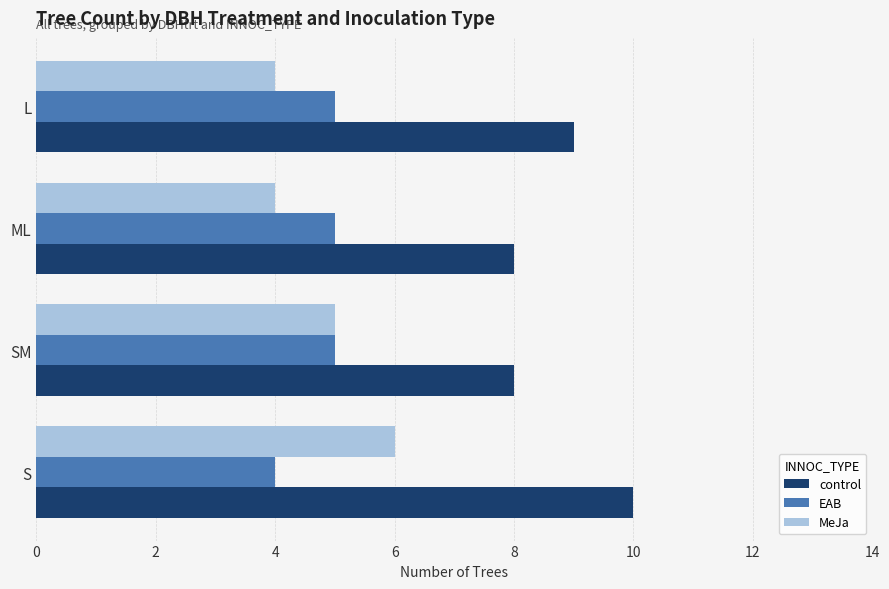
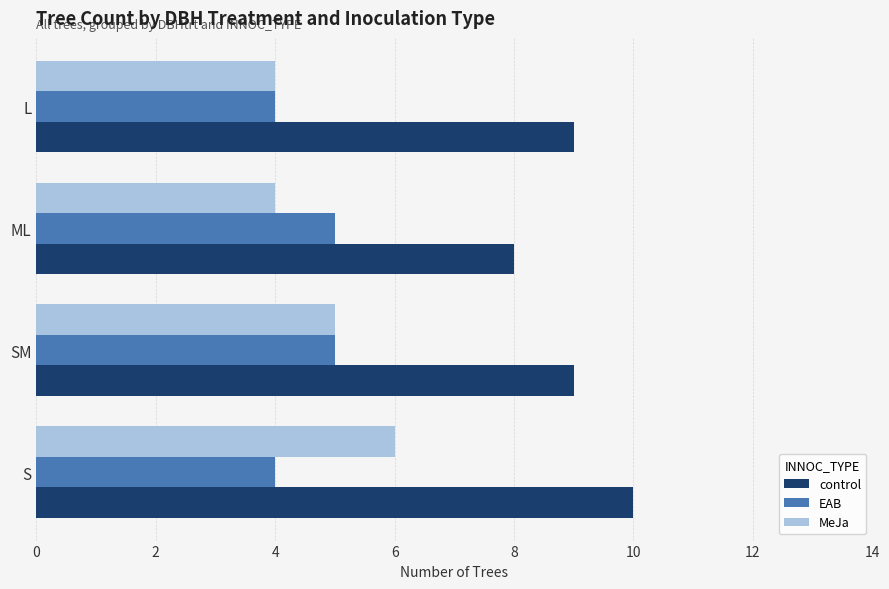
EAB, L: 5 -> 4
control, SM: 8 -> 9
